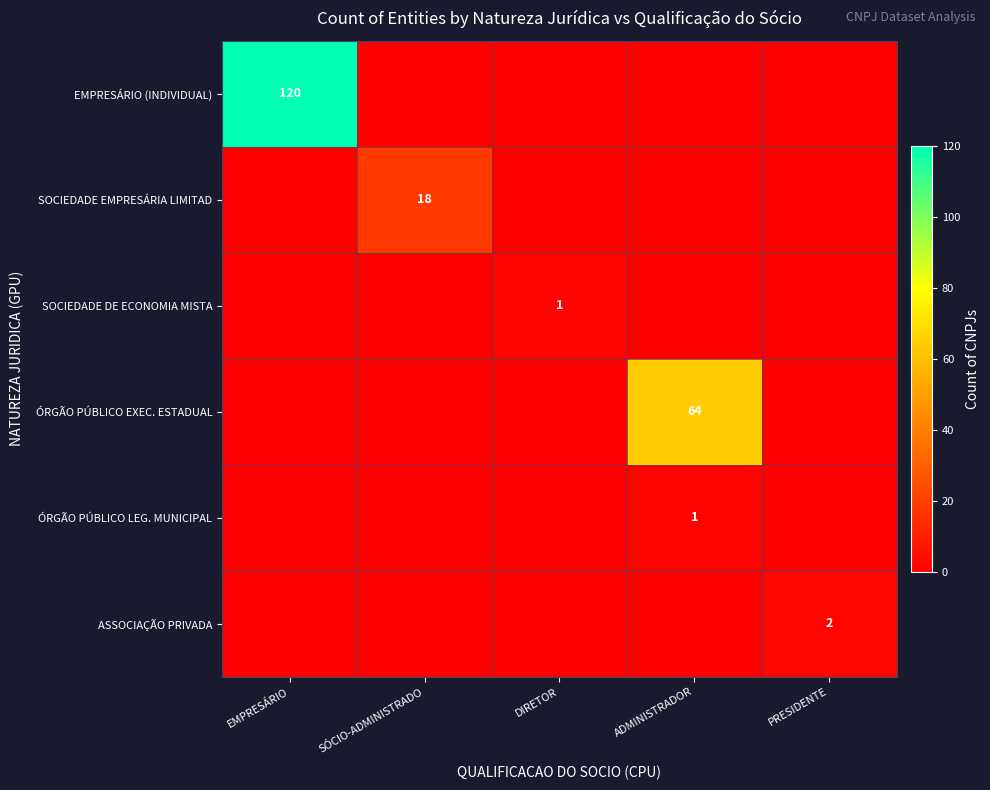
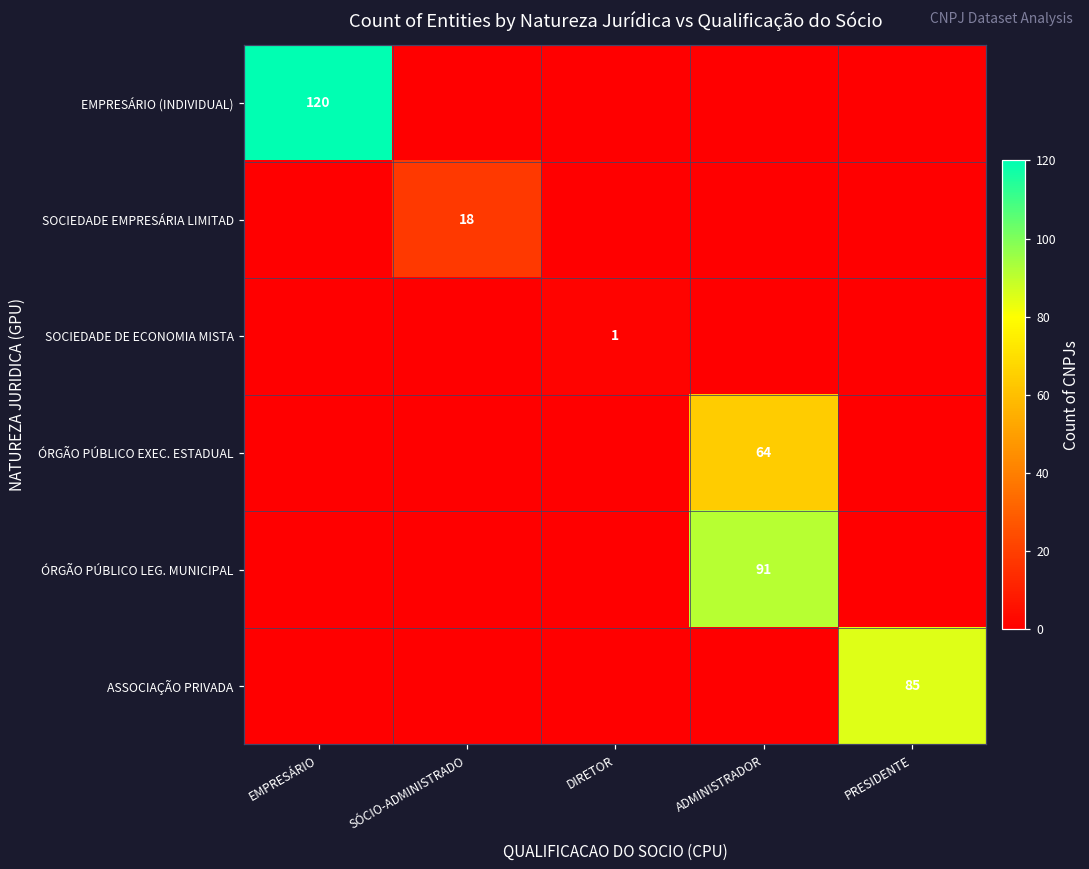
ÓRGÃO PÚBLICO LEG. MUNICIPAL, ADMINISTRADOR: 1 -> 91
ASSOCIAÇÃO PRIVADA, PRESIDENTE: 2 -> 85
